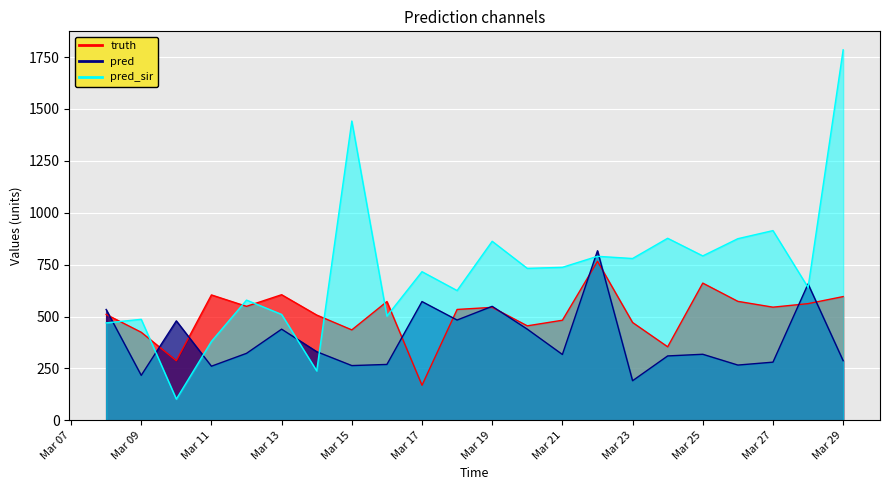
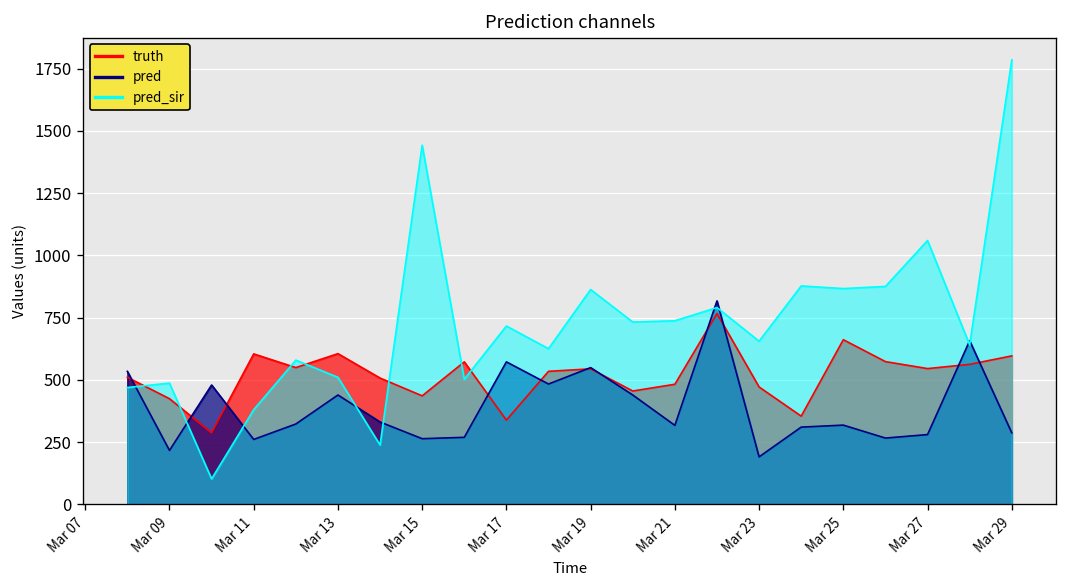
truth, Mar 17: 170 -> 340
pred_sir, Mar 23: 780 -> 660
pred_sir, Mar 25: 790 -> 870
pred_sir, Mar 27: 910 -> 1060
